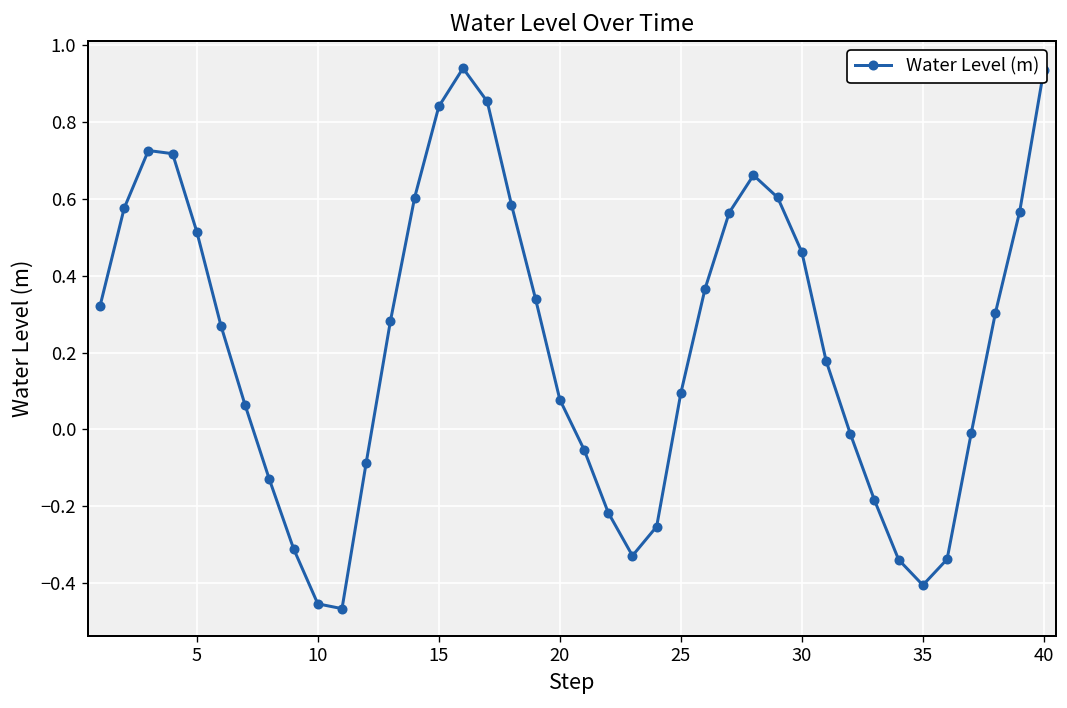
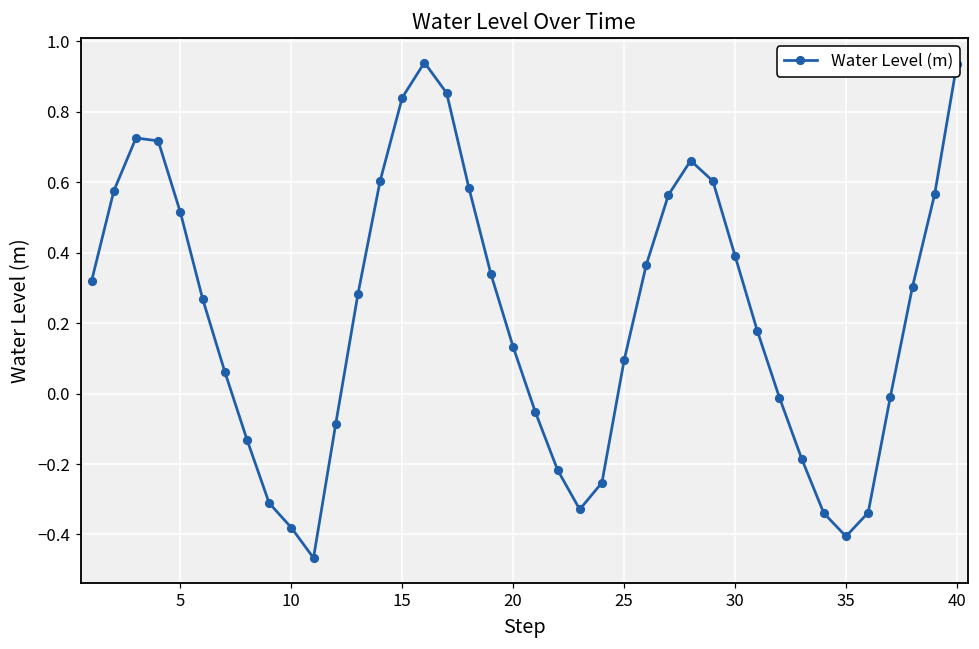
10: -0.45 -> -0.38
20: 0.08 -> 0.13
30: 0.46 -> 0.39
